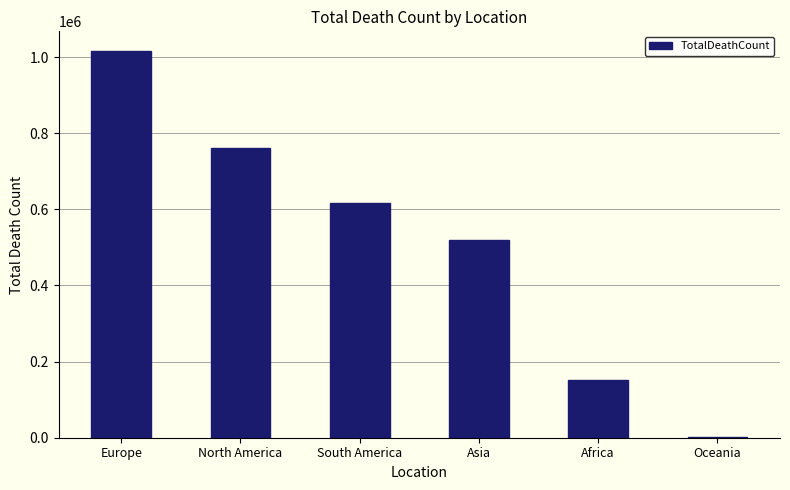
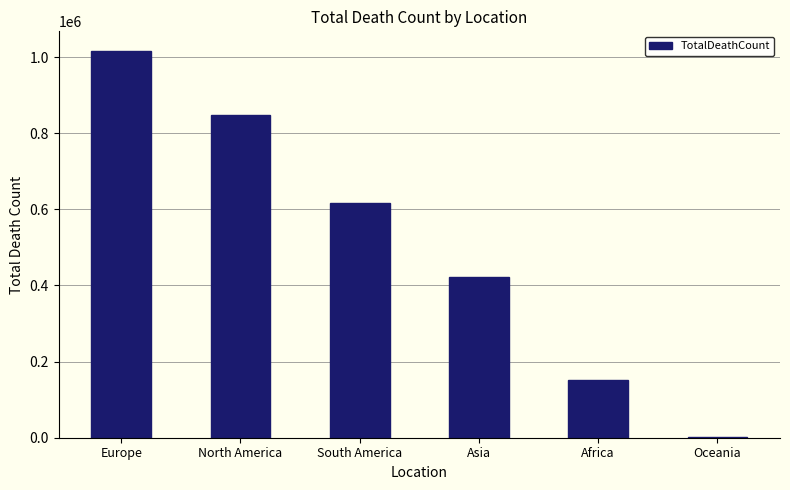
North America: 760000 -> 850000
Asia: 520000 -> 420000
